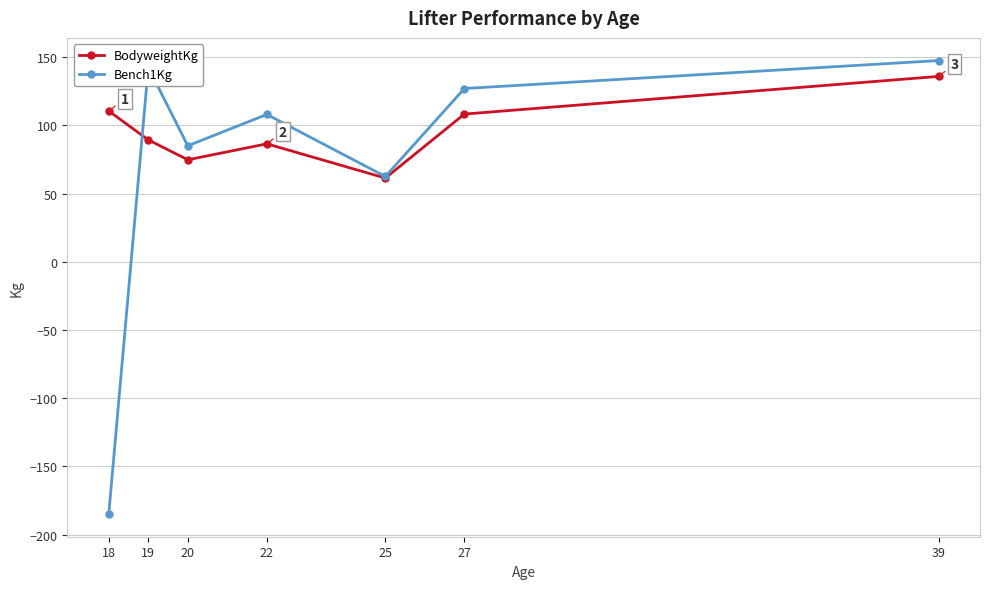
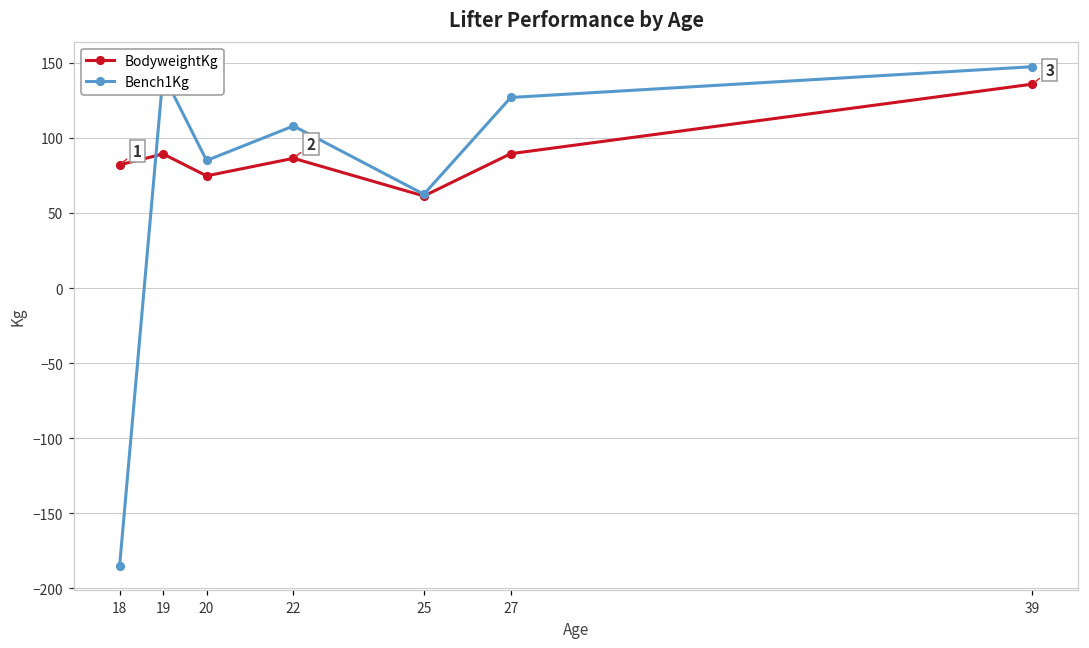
BodyweightKg, 18: 111 -> 82
BodyweightKg, 27: 108 -> 90
